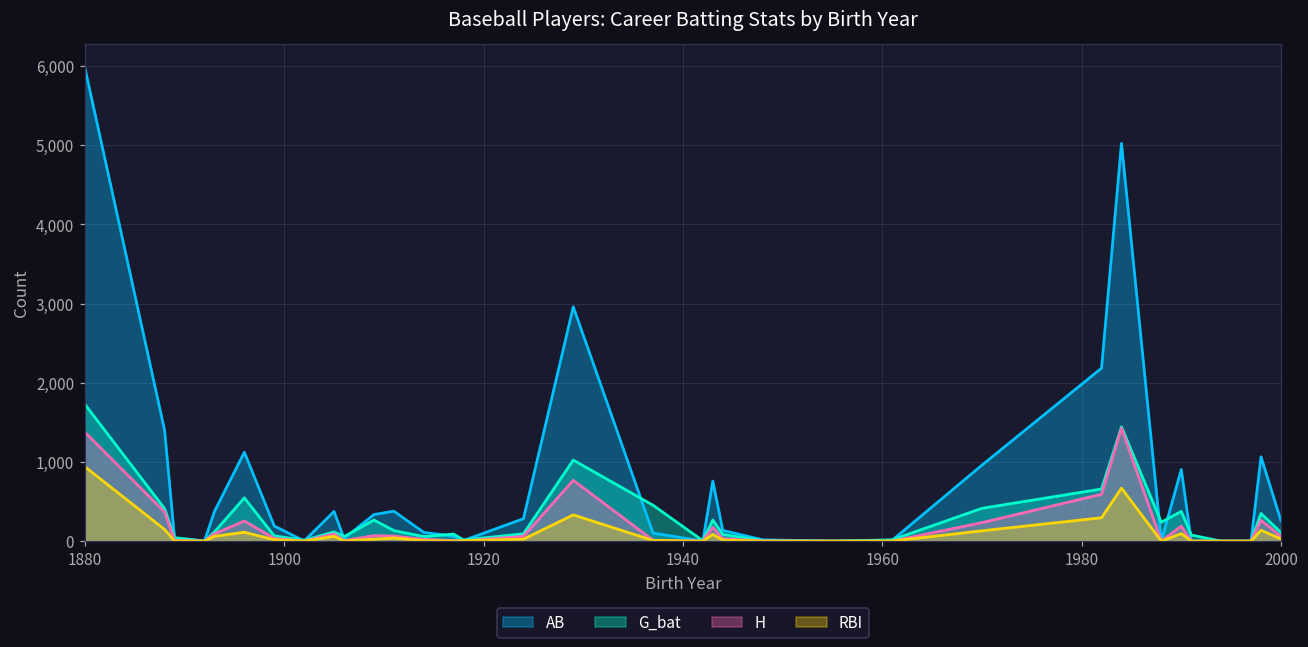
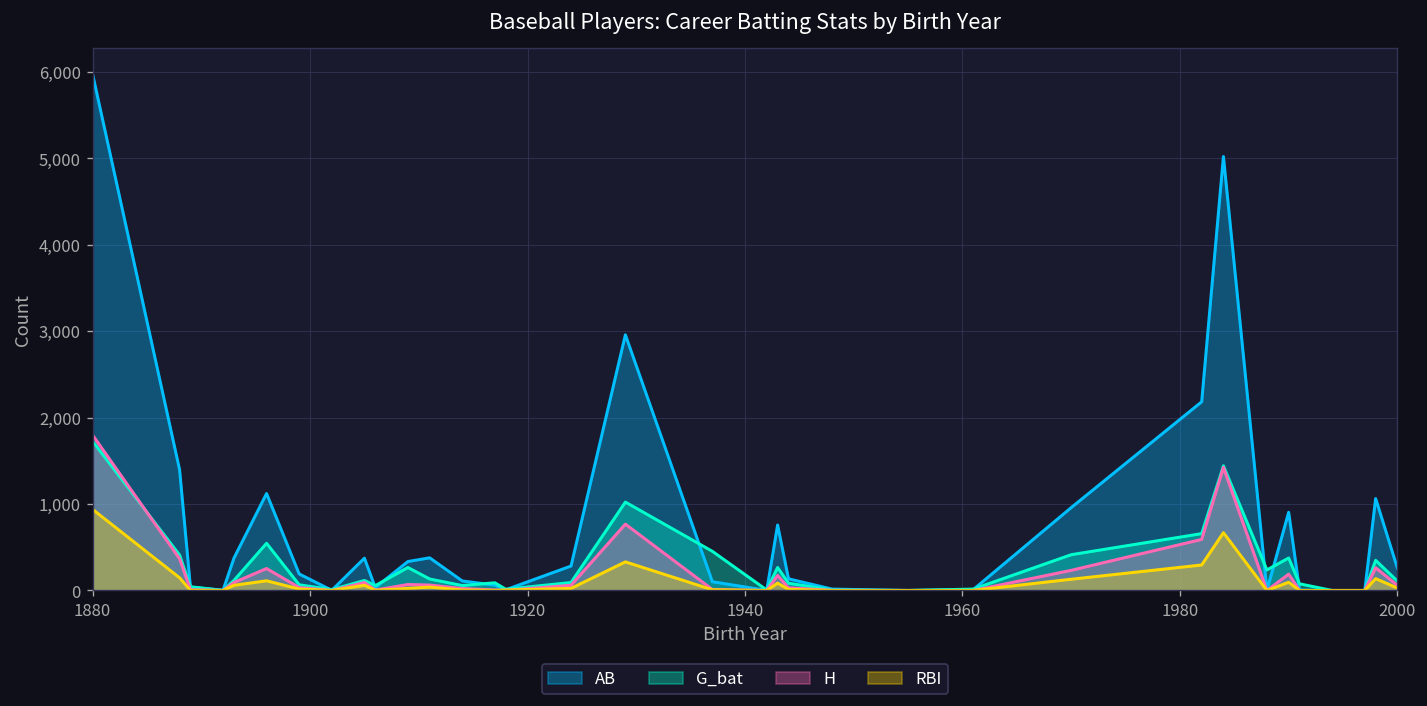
H, 1880: 1,400 -> 1,800
